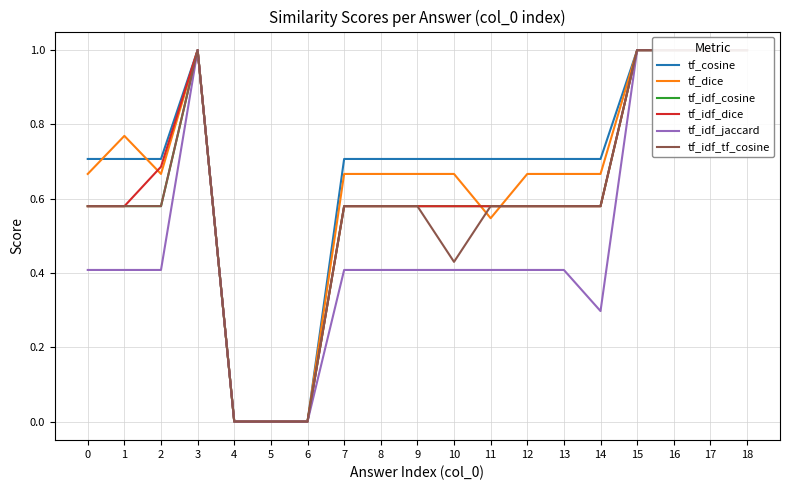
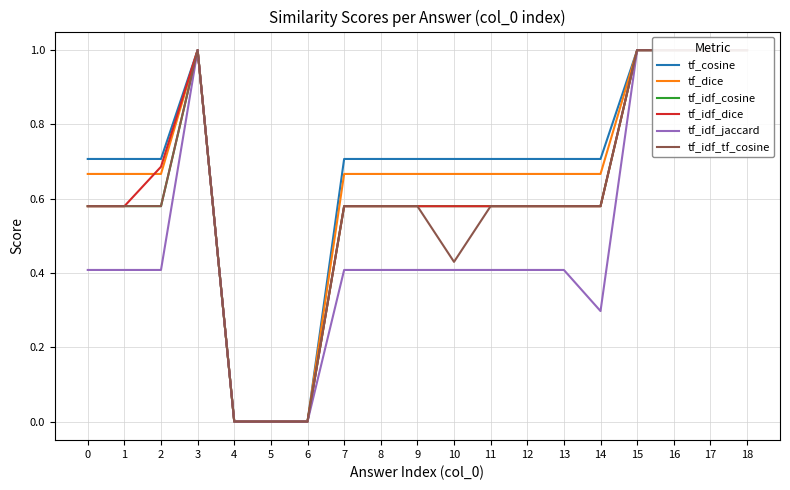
tf_dice, 1: 0.77 -> 0.67
tf_dice, 11: 0.55 -> 0.67
